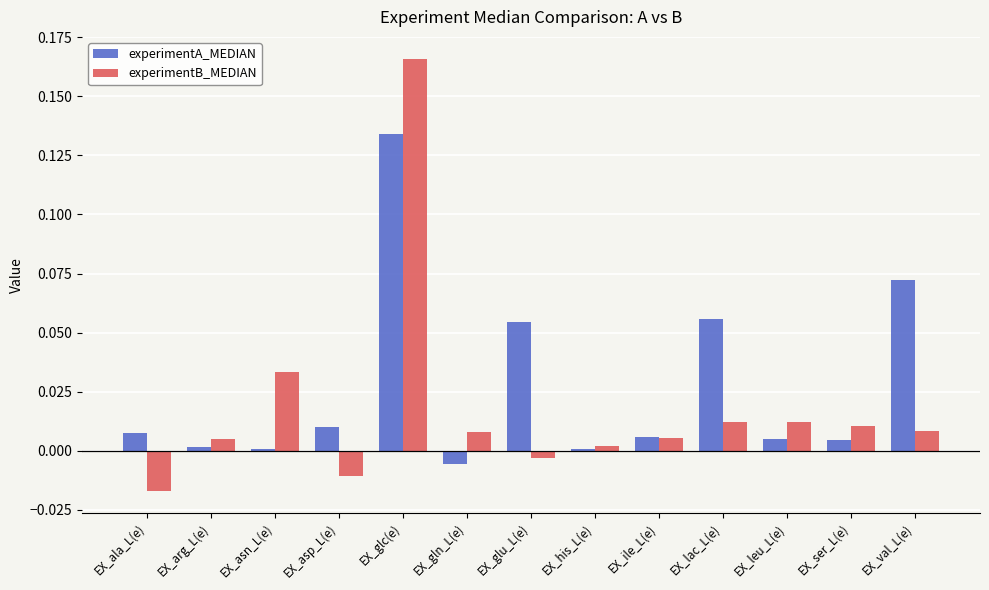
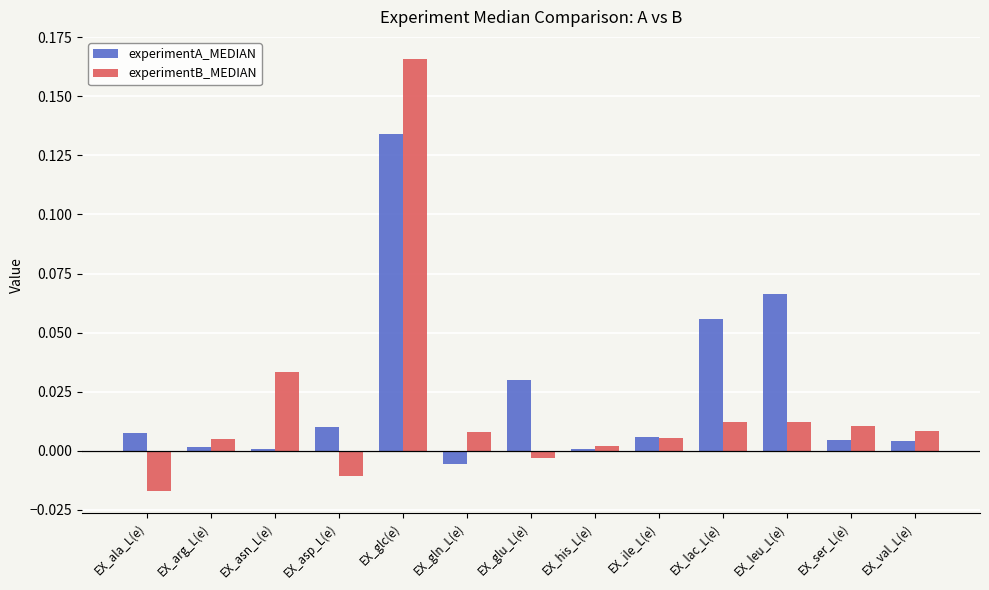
experimentA_MEDIAN, EX_glu_L(e): 0.055 -> 0.030
experimentA_MEDIAN, EX_leu_L(e): 0.005 -> 0.066
experimentA_MEDIAN, EX_val_L(e): 0.072 -> 0.004
